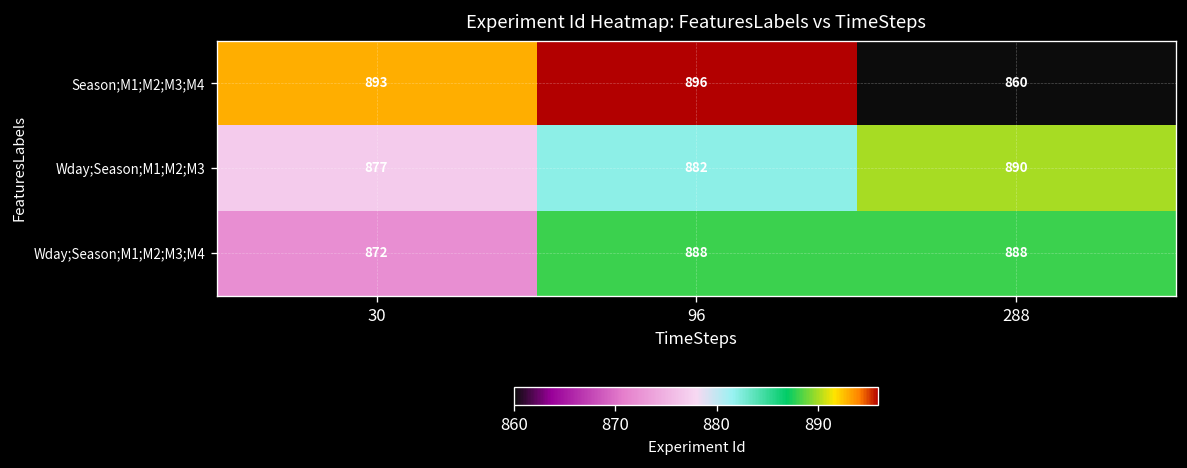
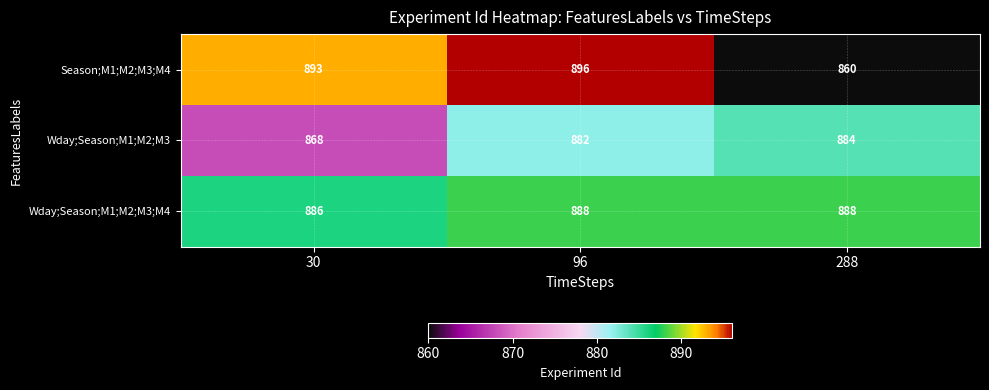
Wday;Season;M1;M2;M3, 30: 877 -> 868
Wday;Season;M1;M2;M3, 288: 890 -> 884
Wday;Season;M1;M2;M3;M4, 30: 872 -> 886
